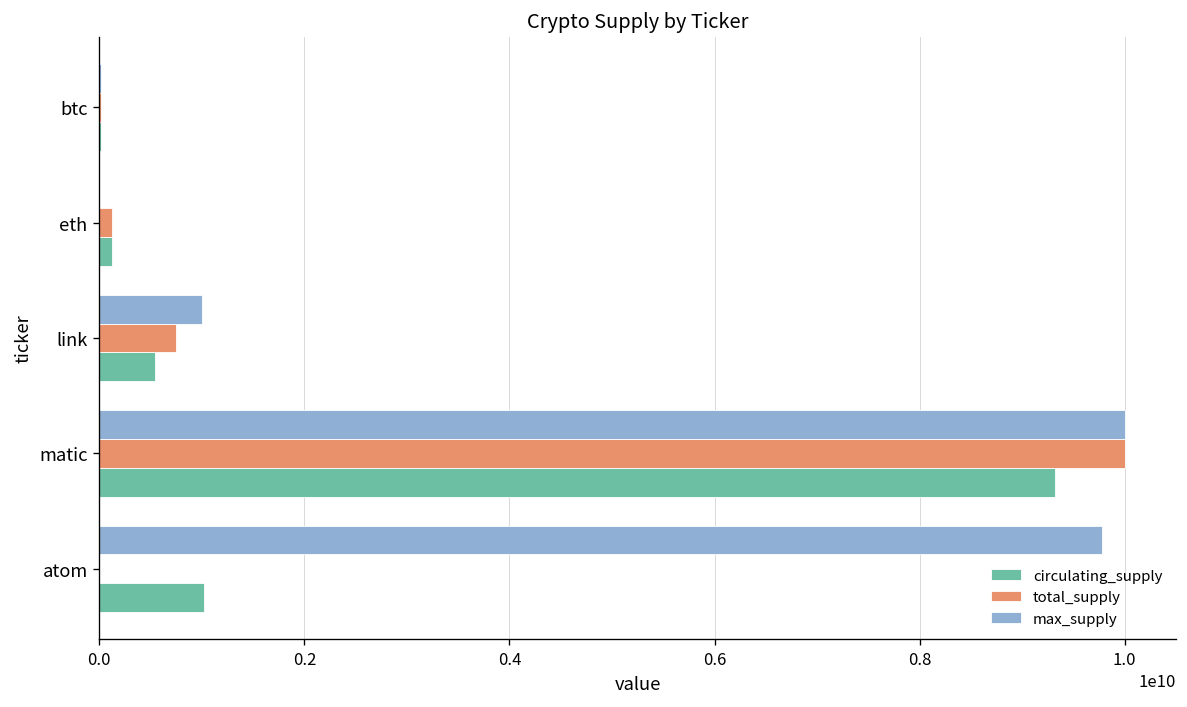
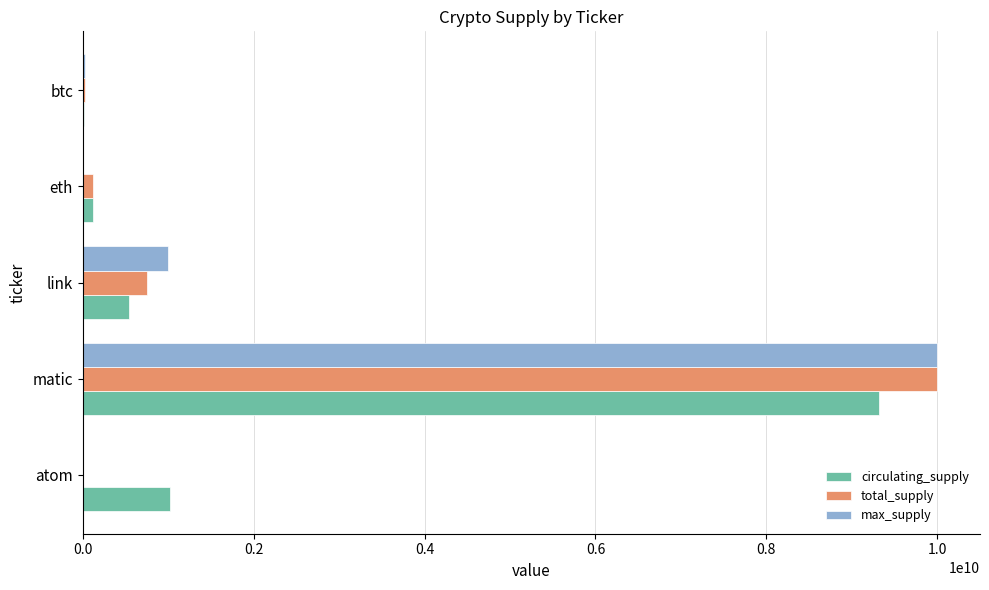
max_supply, atom: 9800000000 -> 0
